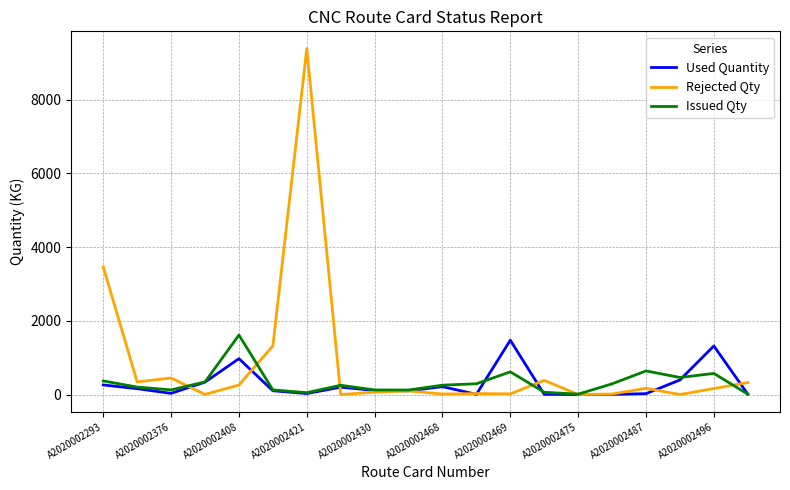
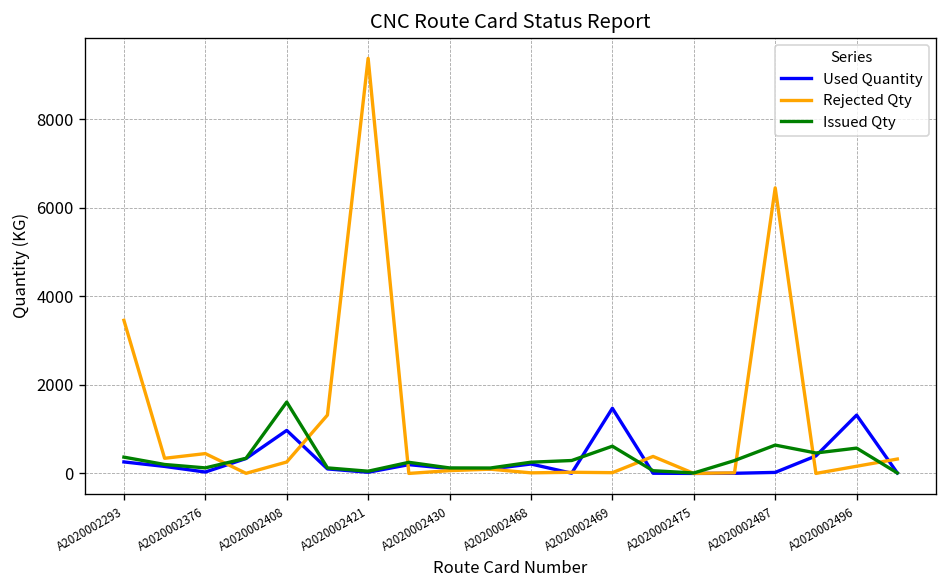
Rejected Qty, A2020002487: 200 -> 6500
